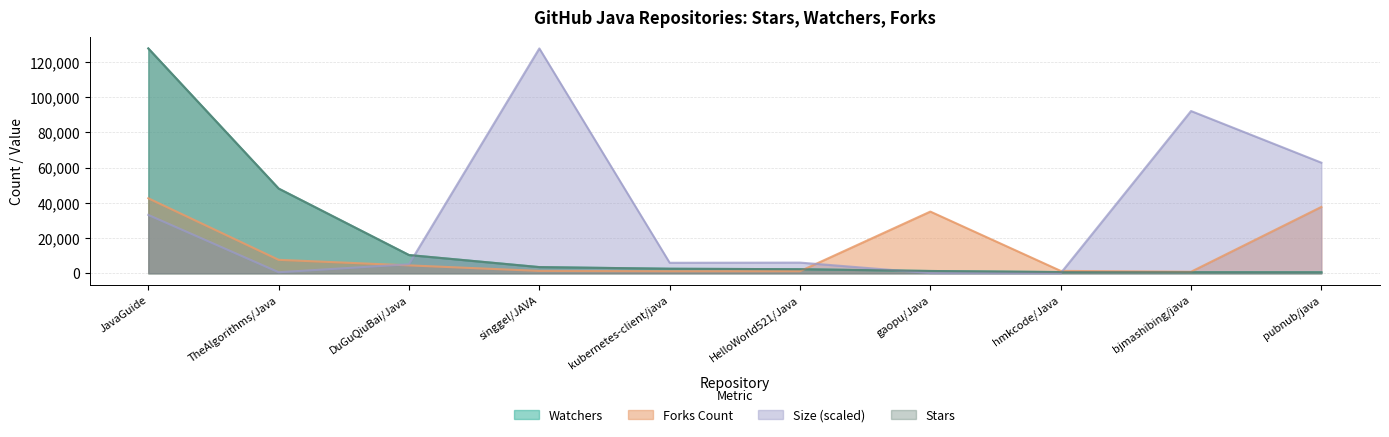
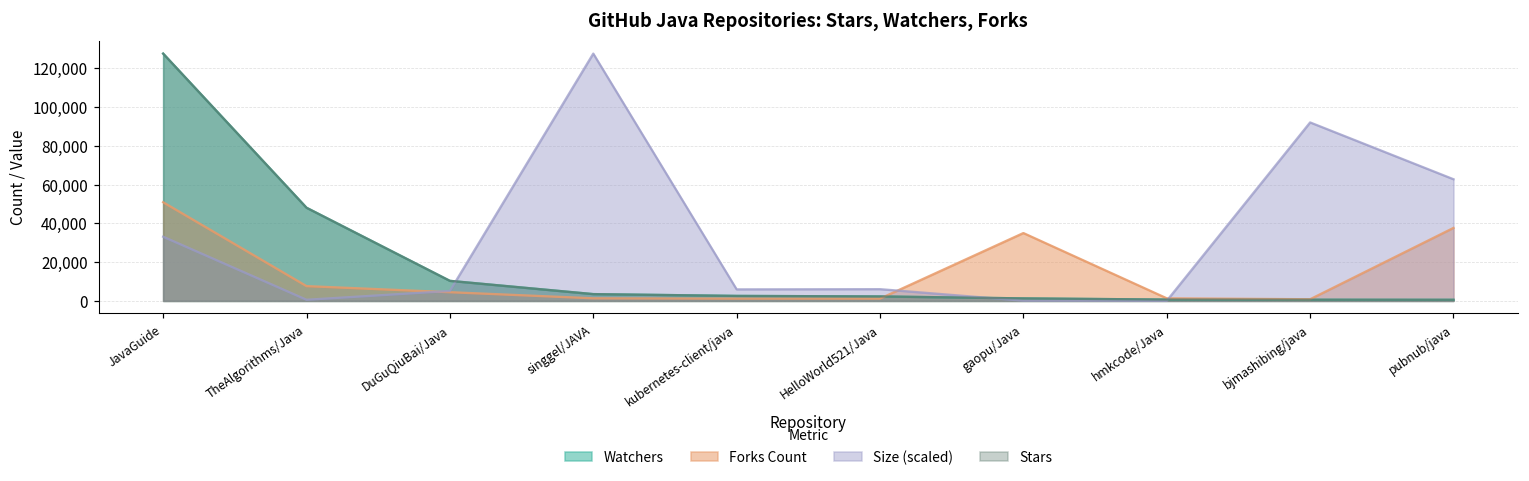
Forks Count, JavaGuide: 43,000 -> 51,000
